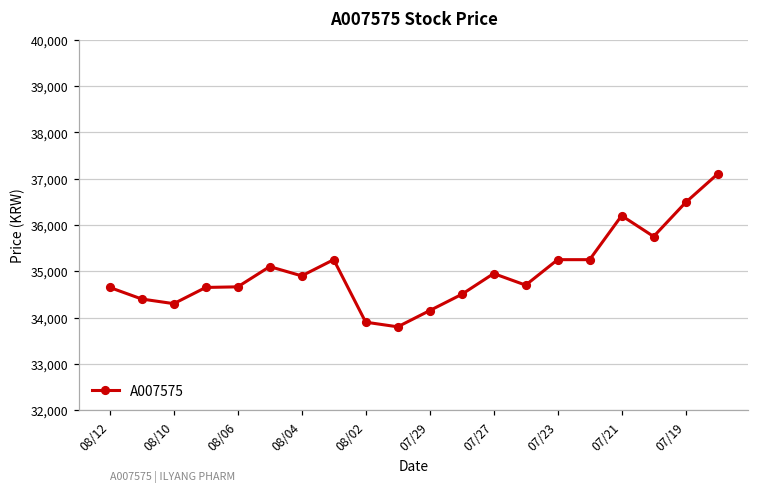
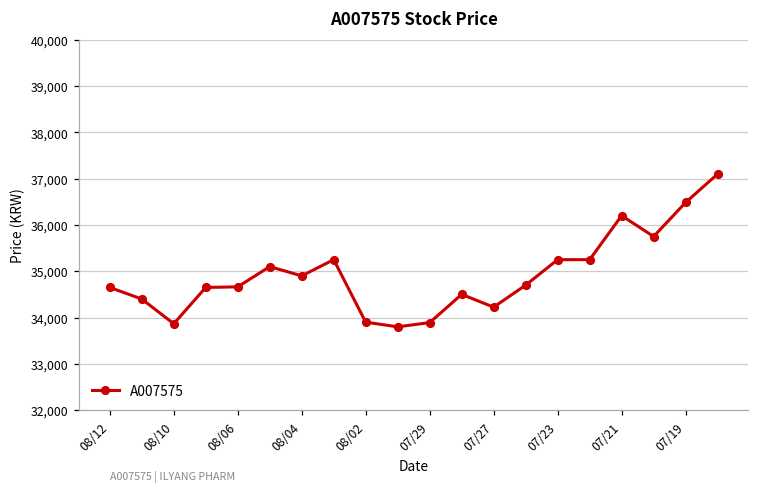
08/10: 34,300 -> 33,900
07/29: 34,200 -> 33,900
07/27: 35,000 -> 34,200
